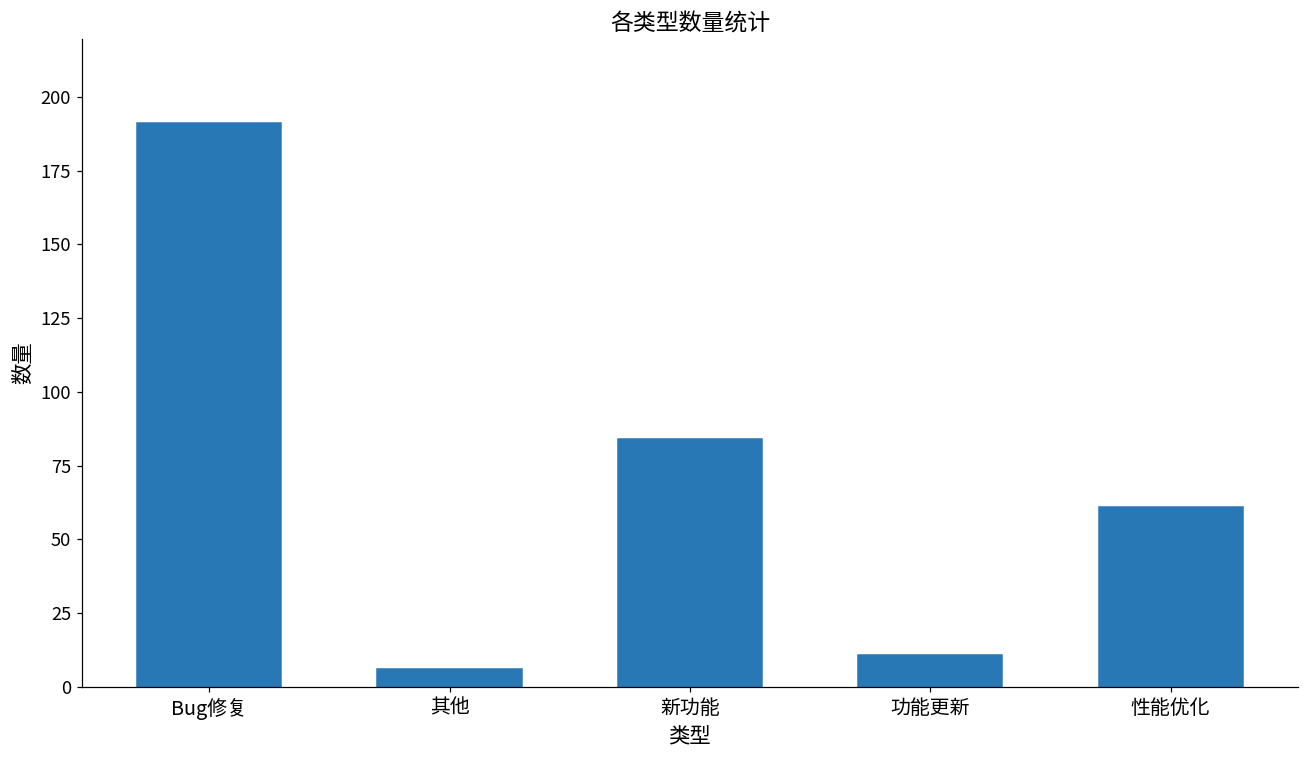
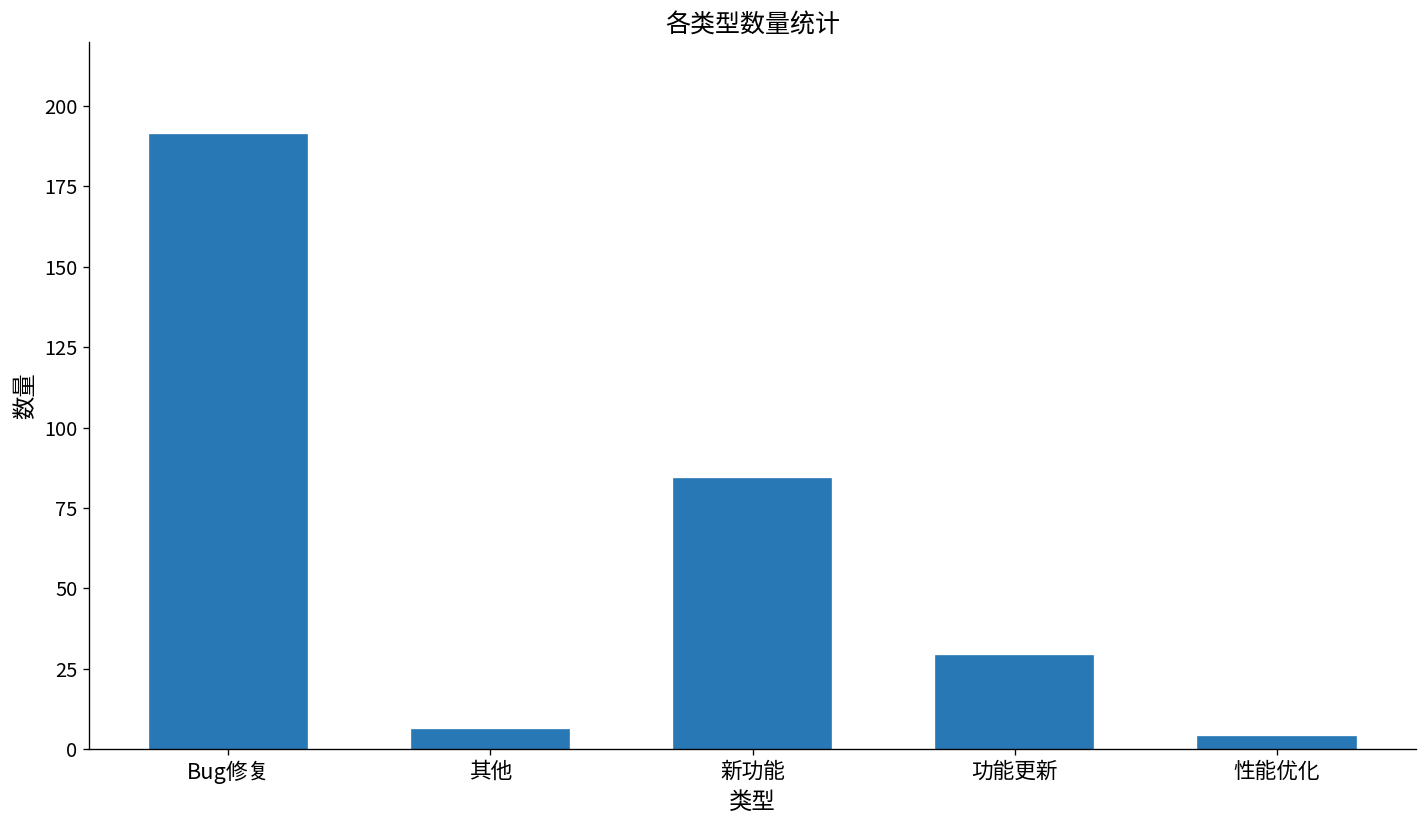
功能更新: 11 -> 29
性能优化: 61 -> 4
